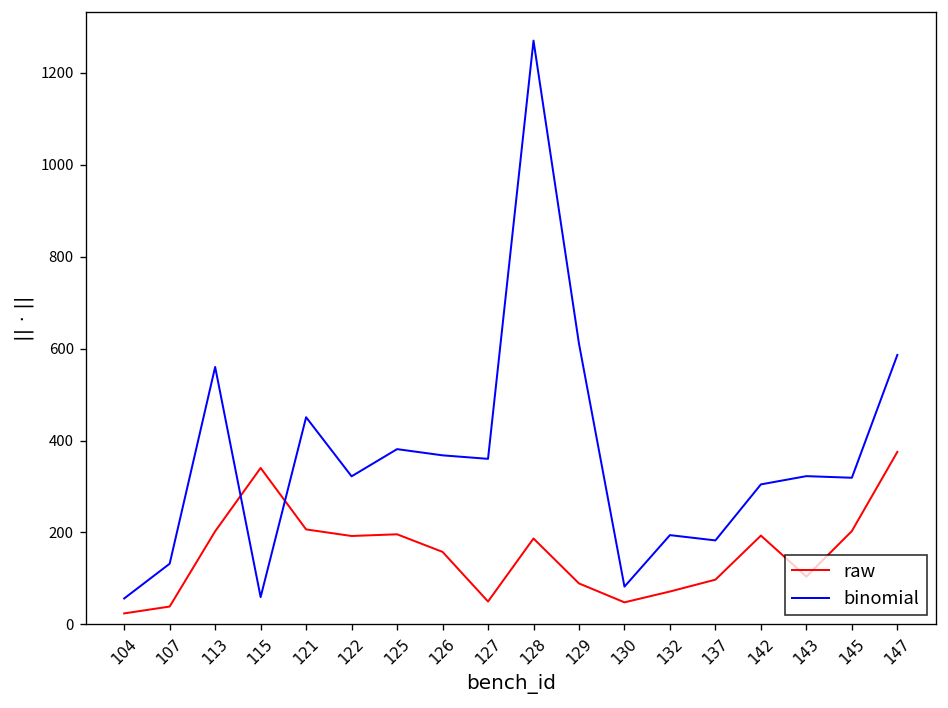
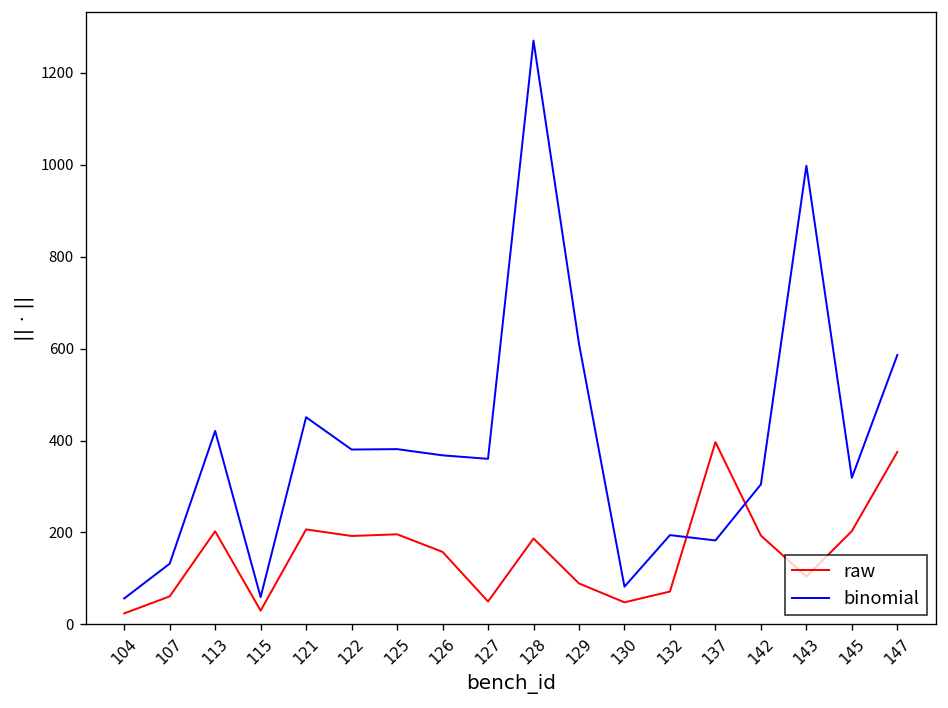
raw, 107: 40 -> 60
binomial, 113: 560 -> 420
raw, 115: 340 -> 30
binomial, 122: 320 -> 380
raw, 137: 100 -> 400
binomial, 143: 320 -> 1000
